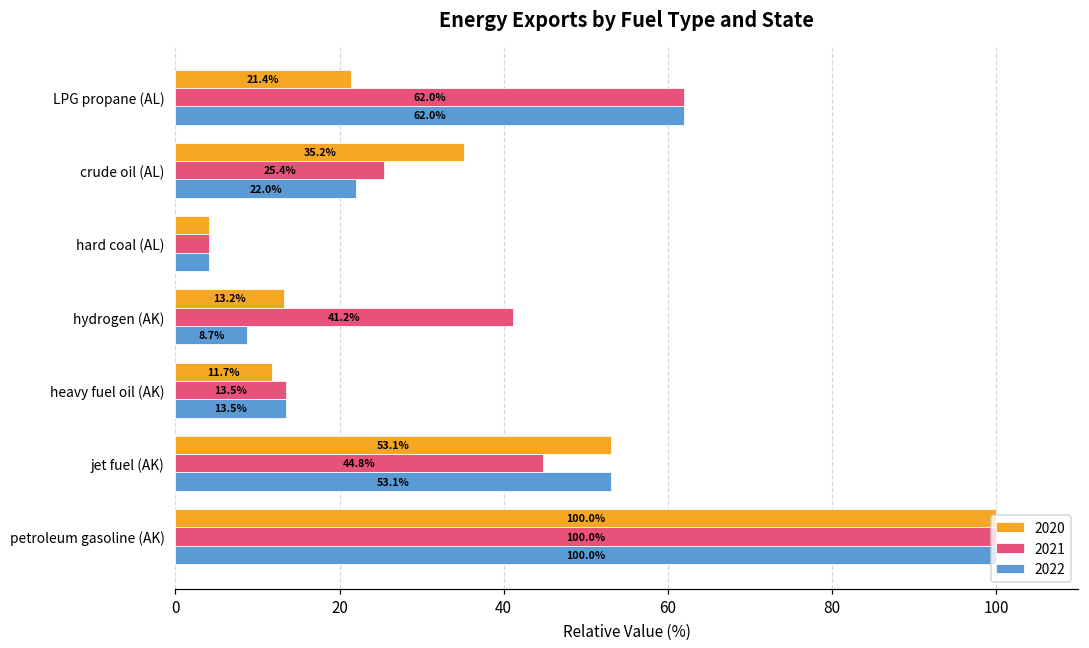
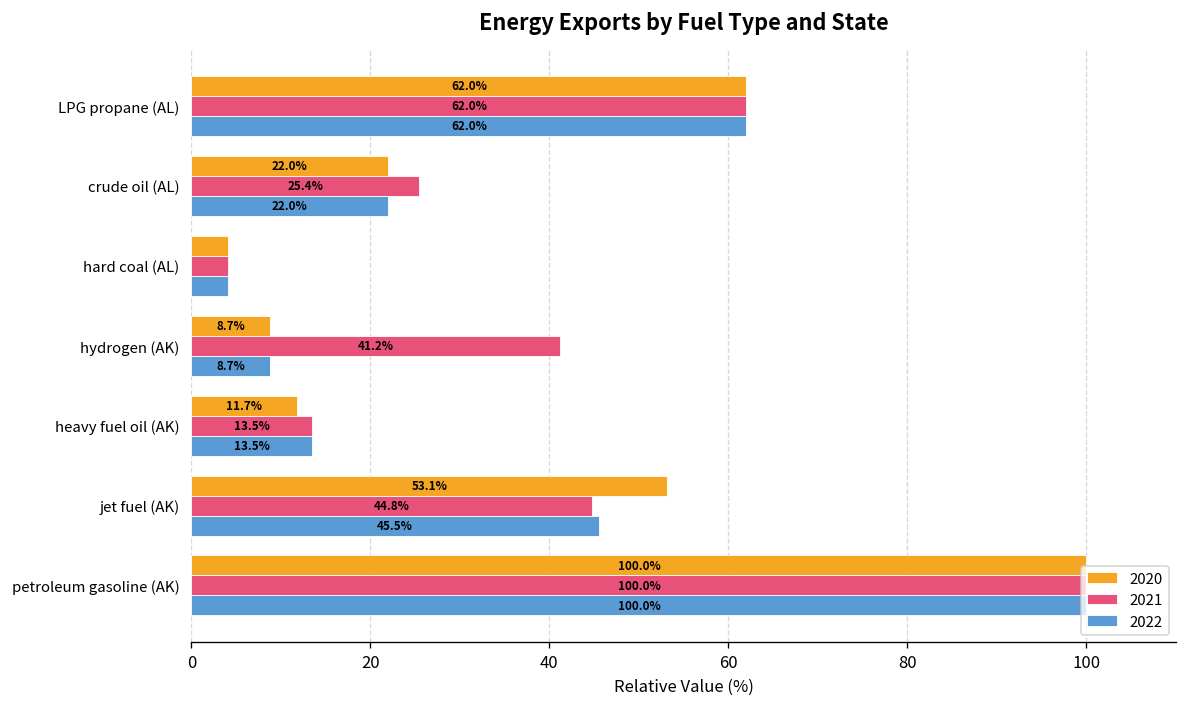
2020, LPG propane (AL): 21.4% -> 62.0%
2020, crude oil (AL): 35.2% -> 22.0%
2020, hydrogen (AK): 13.2% -> 8.7%
2022, jet fuel (AK): 53.1% -> 45.5%
